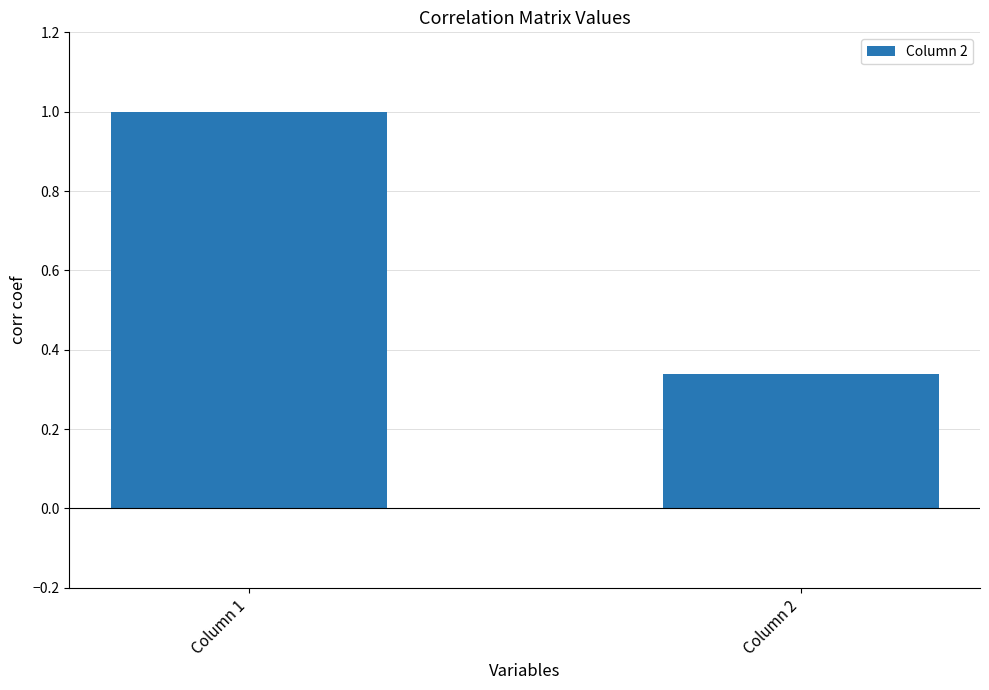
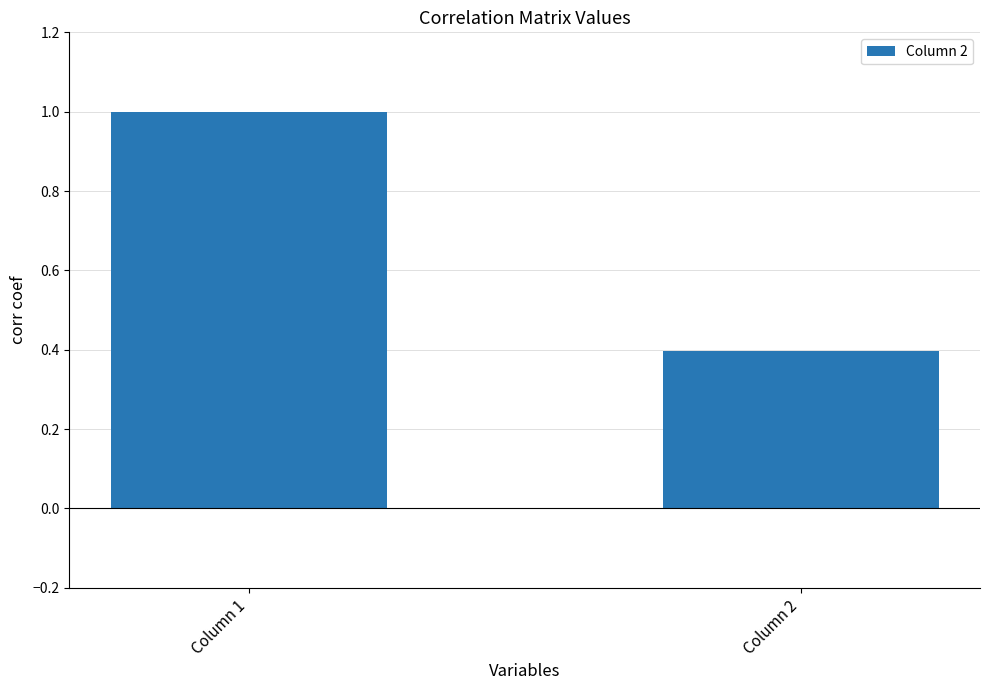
Column 2: 0.34 -> 0.40
